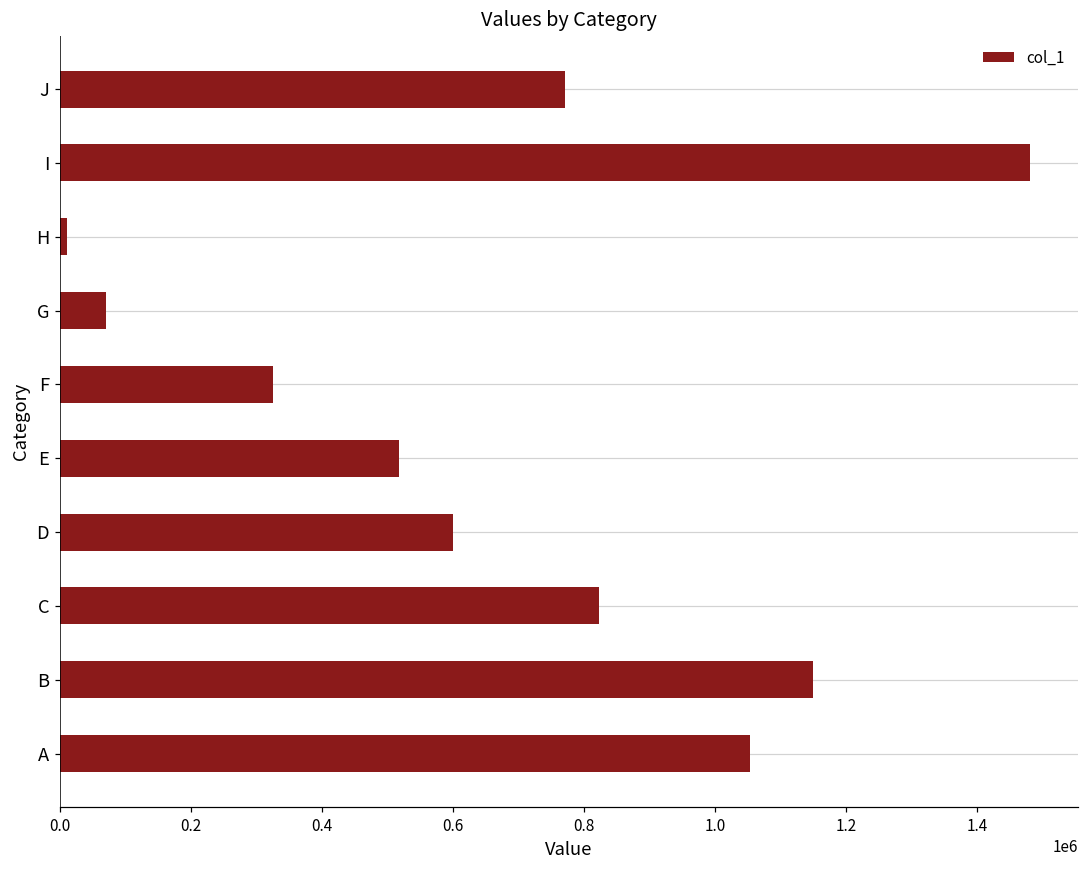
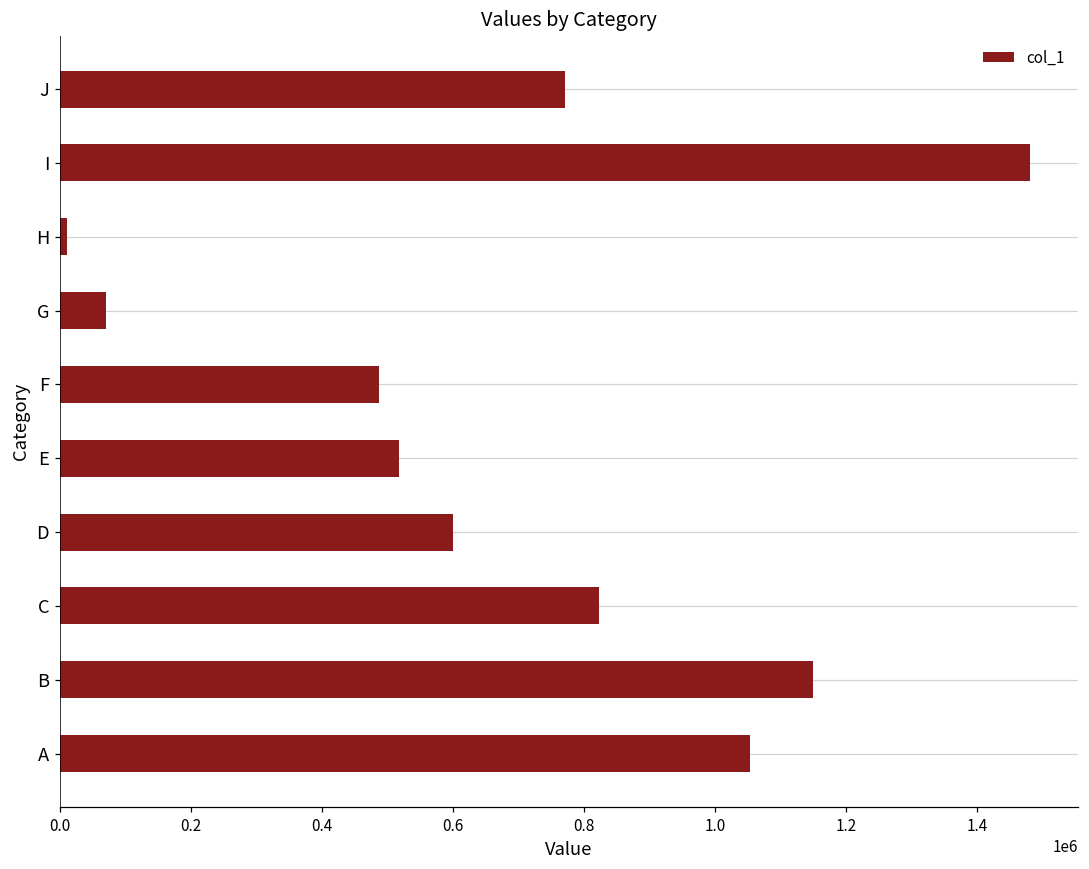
F: 330000 -> 490000
